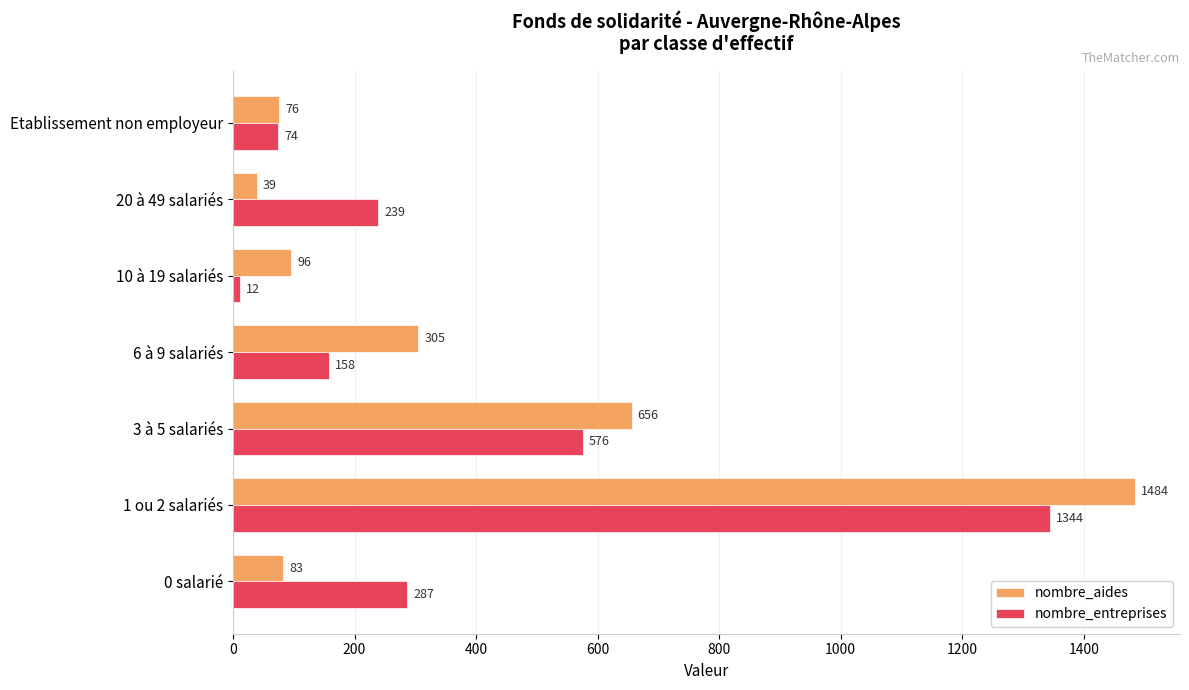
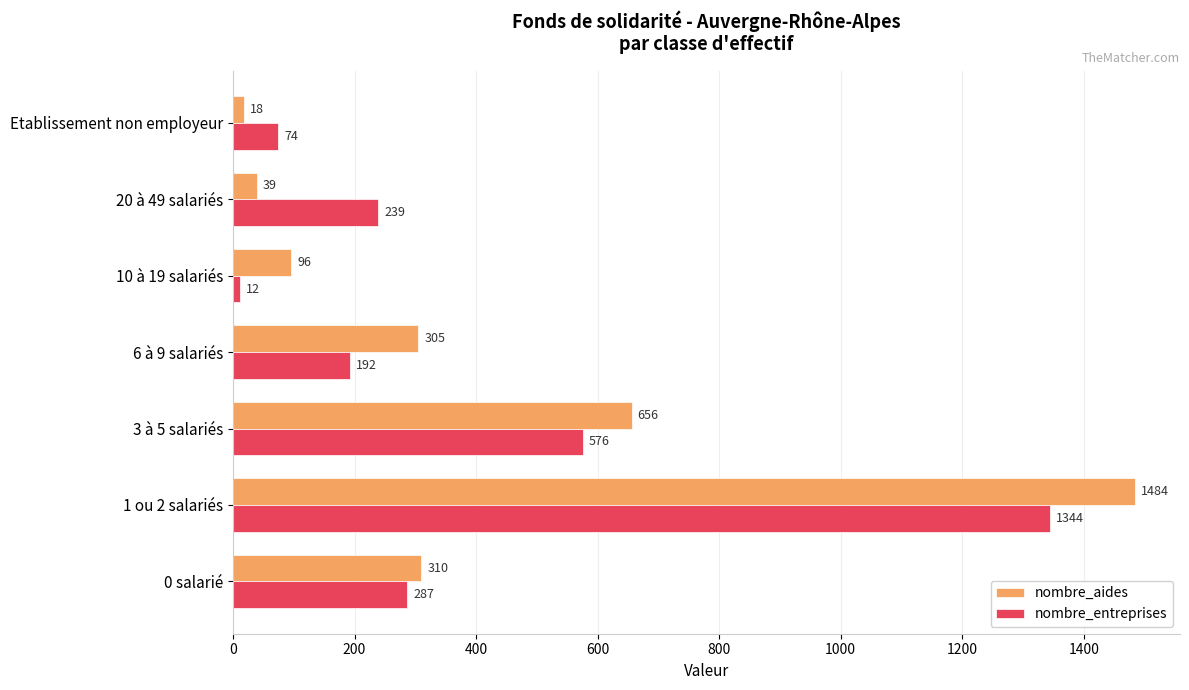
nombre_aides, Etablissement non employeur: 76 -> 18
nombre_entreprises, 6 à 9 salariés: 158 -> 192
nombre_aides, 0 salarié: 83 -> 310
